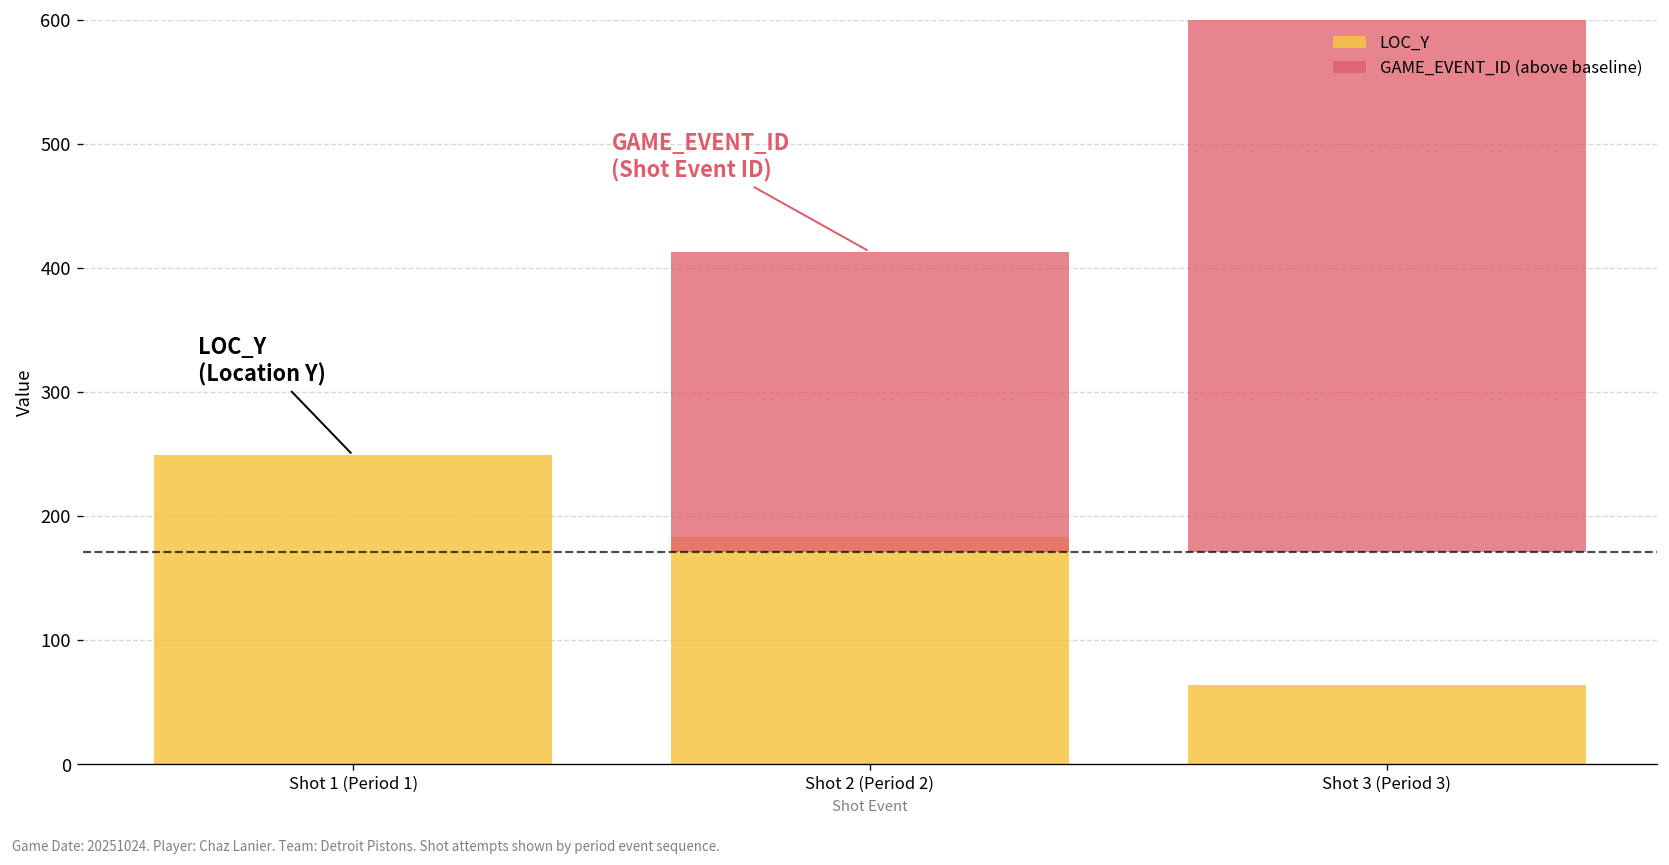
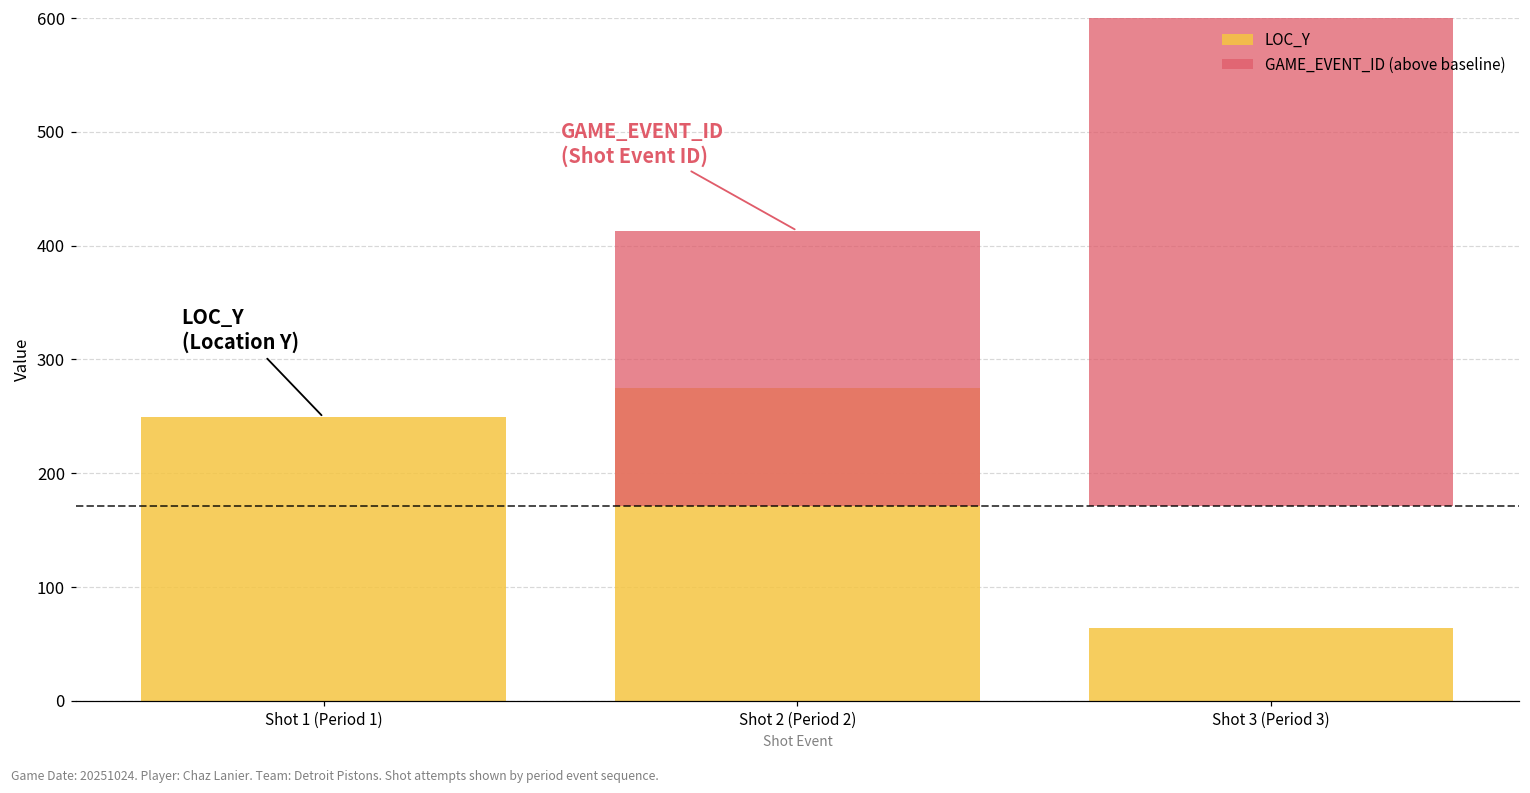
LOC_Y, Shot 2 (Period 2): 183 -> 275
